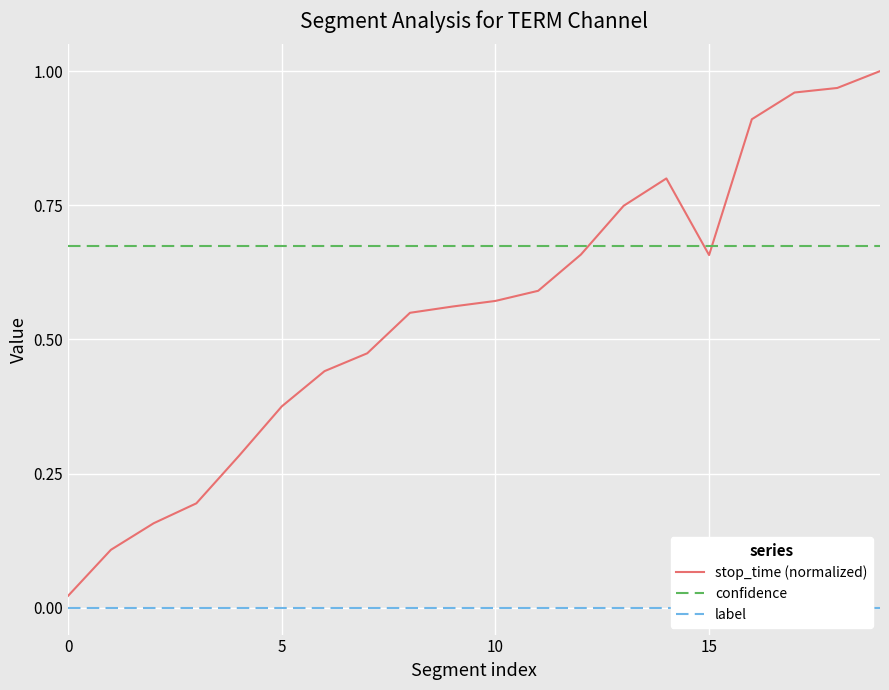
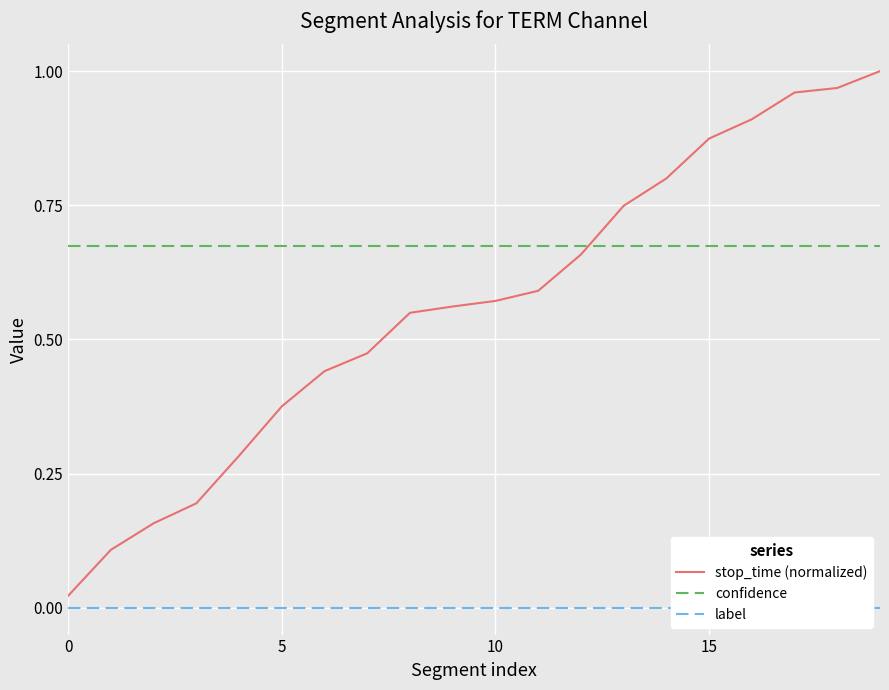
stop_time (normalized), 15: 0.66 -> 0.87
